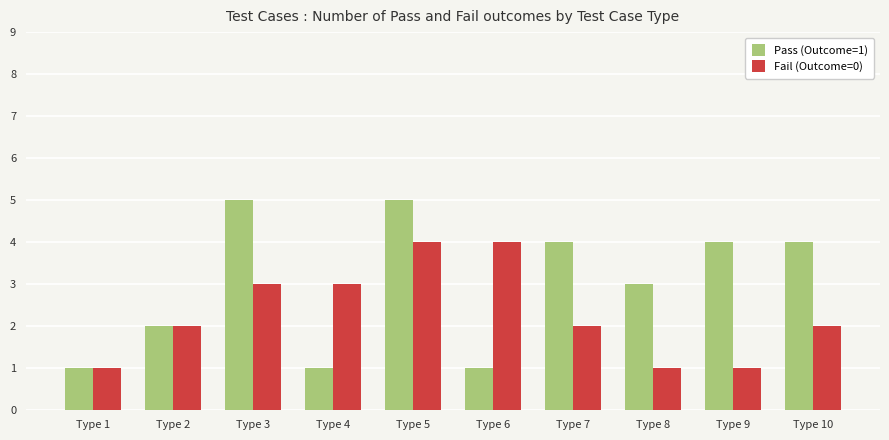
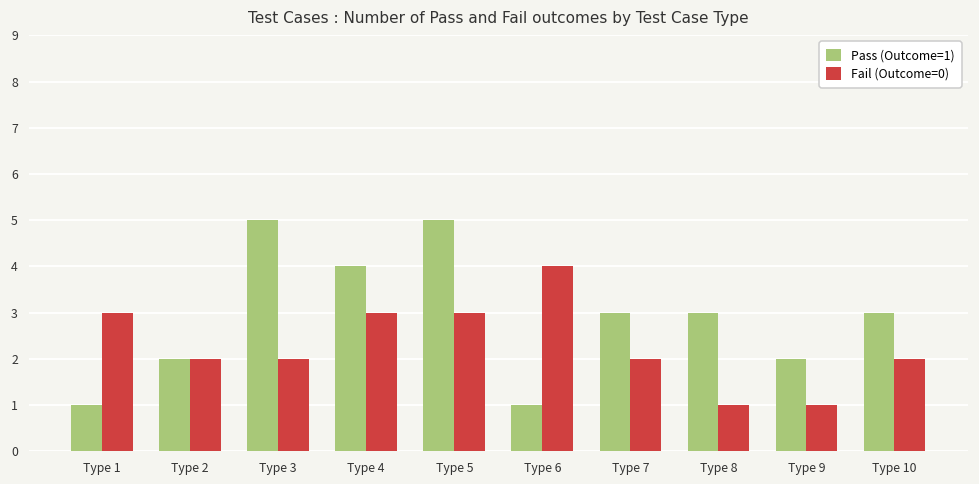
Fail (Outcome=0), Type 1: 1 -> 3
Fail (Outcome=0), Type 3: 3 -> 2
Pass (Outcome=1), Type 4: 1 -> 4
Fail (Outcome=0), Type 5: 4 -> 3
Pass (Outcome=1), Type 7: 4 -> 3
Pass (Outcome=1), Type 9: 4 -> 2
Pass (Outcome=1), Type 10: 4 -> 3
